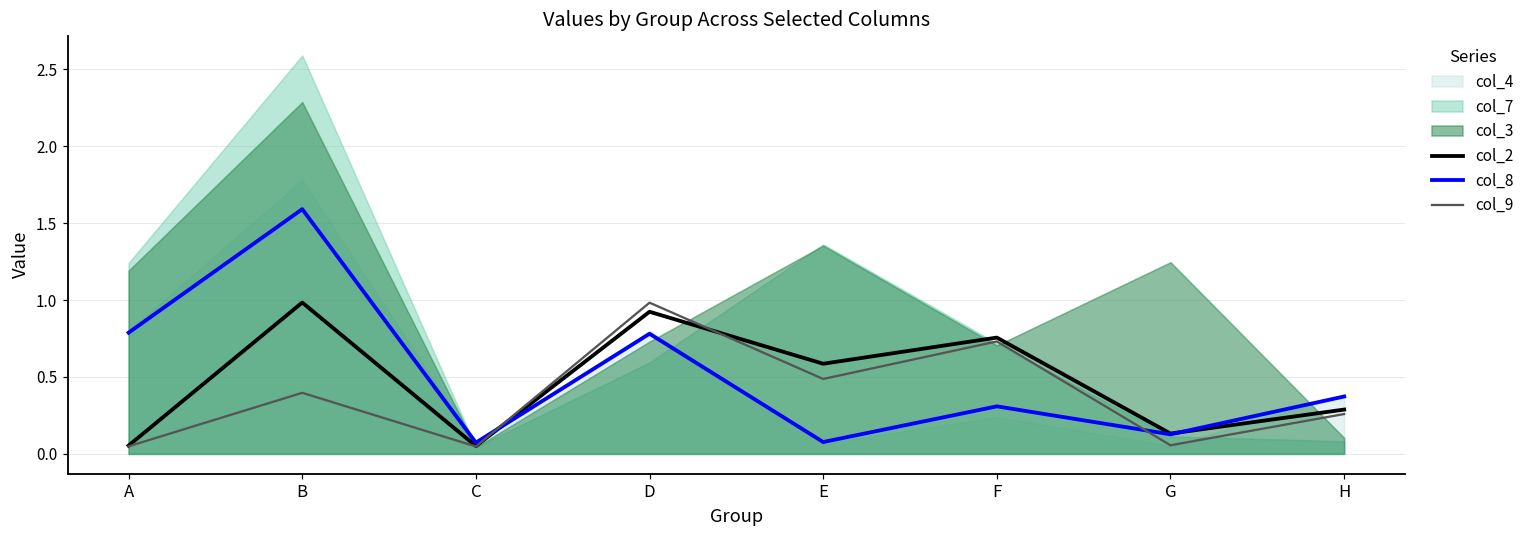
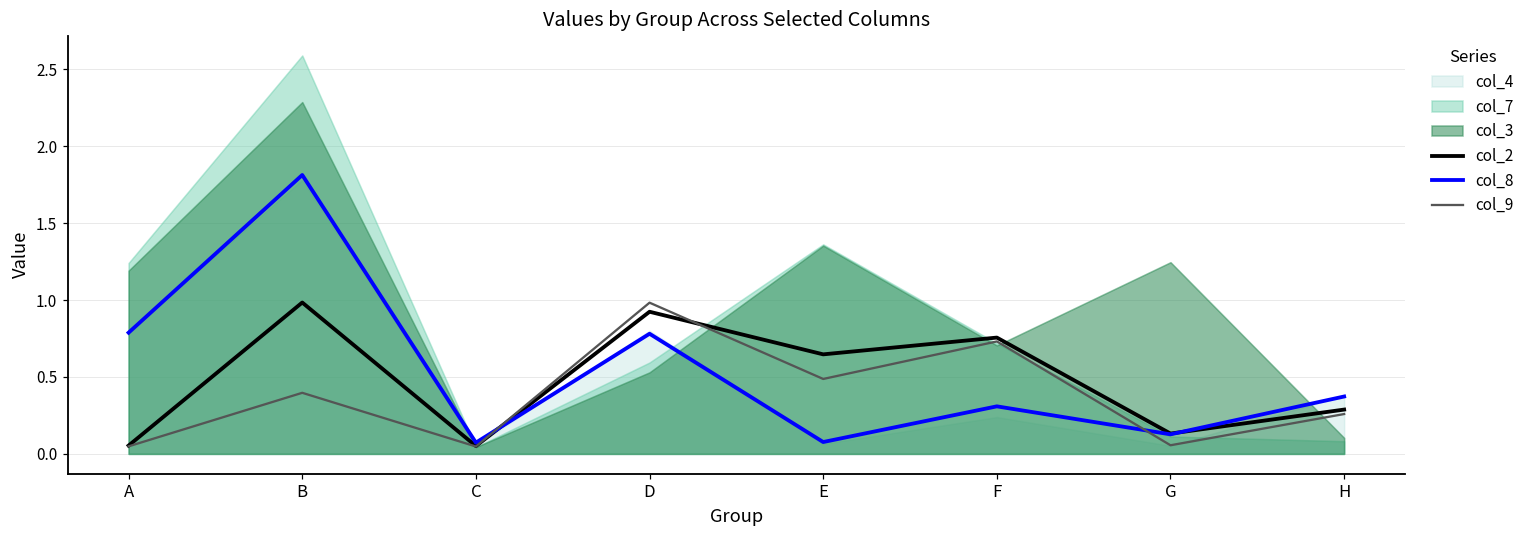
col_8, B: 1.59 -> 1.81
col_3, D: 0.73 -> 0.53
col_2, E: 0.59 -> 0.65
